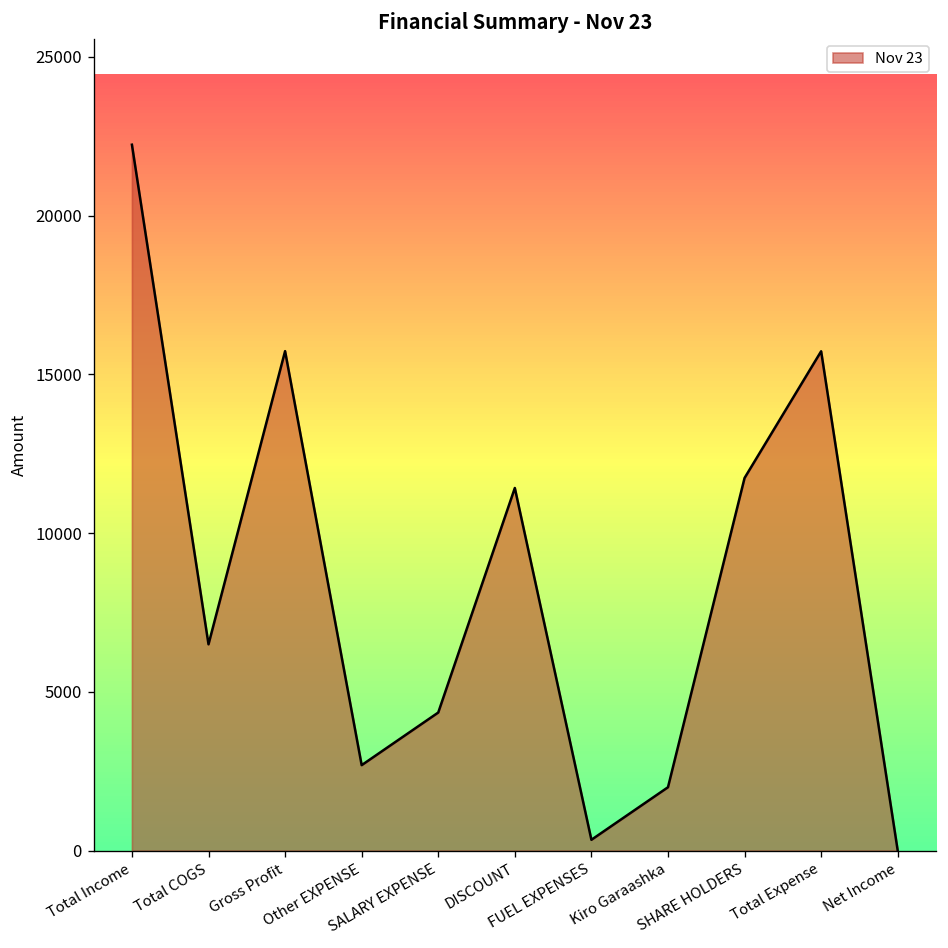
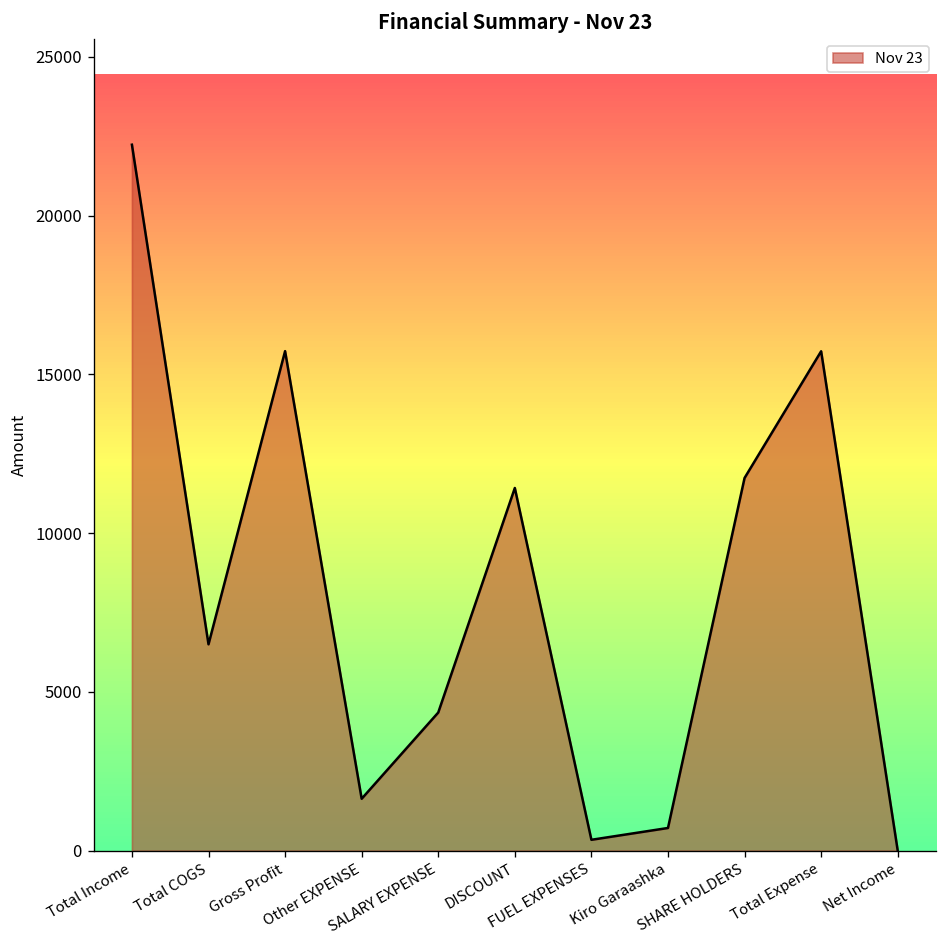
Other EXPENSE: 2700 -> 1600
Kiro Garaashka: 2000 -> 700
